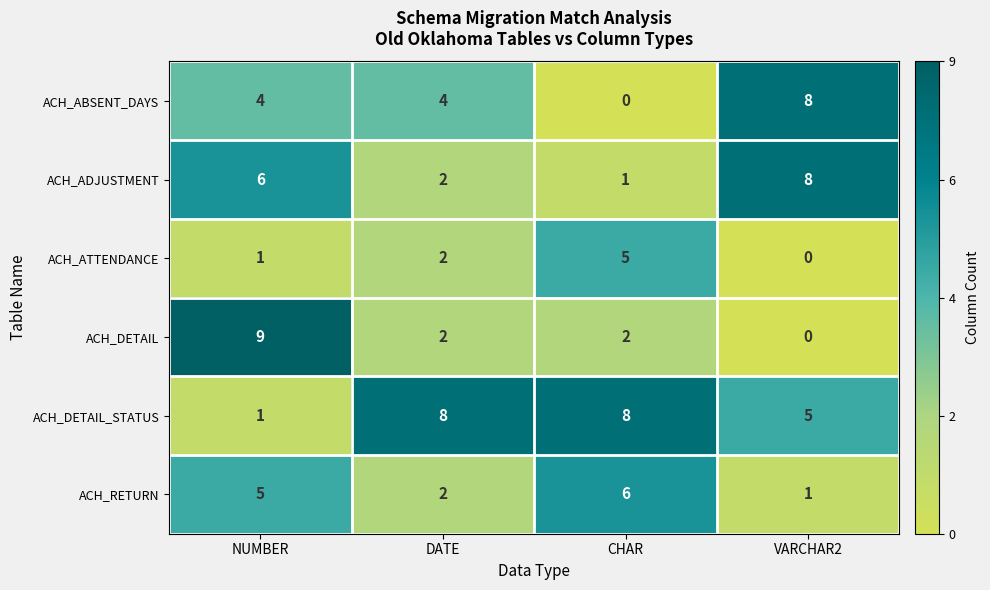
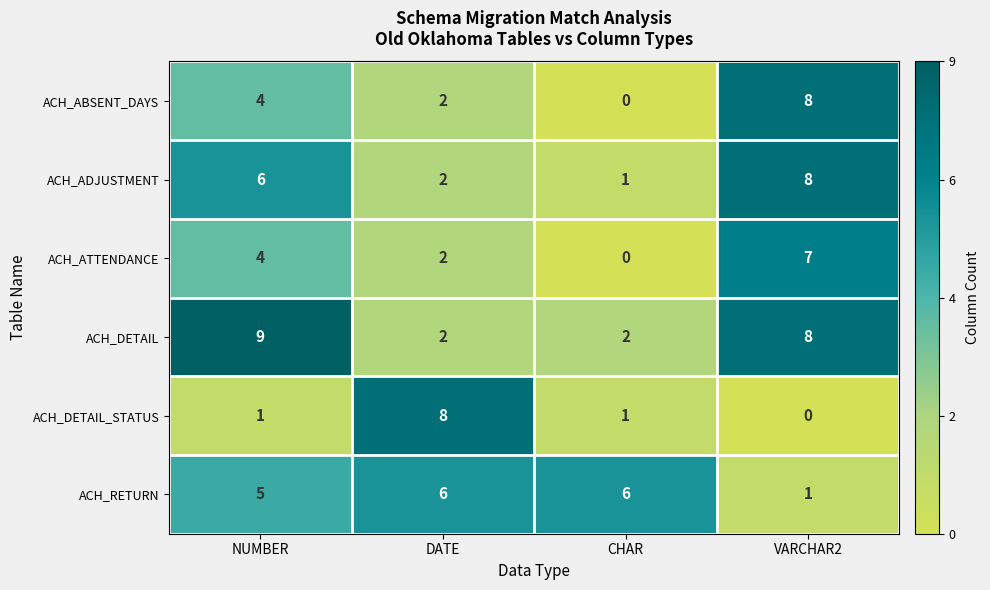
ACH_ABSENT_DAYS, DATE: 4 -> 2
ACH_ATTENDANCE, NUMBER: 1 -> 4
ACH_ATTENDANCE, CHAR: 5 -> 0
ACH_ATTENDANCE, VARCHAR2: 0 -> 7
ACH_DETAIL, VARCHAR2: 0 -> 8
ACH_DETAIL_STATUS, CHAR: 8 -> 1
ACH_DETAIL_STATUS, VARCHAR2: 5 -> 0
ACH_RETURN, DATE: 2 -> 6
